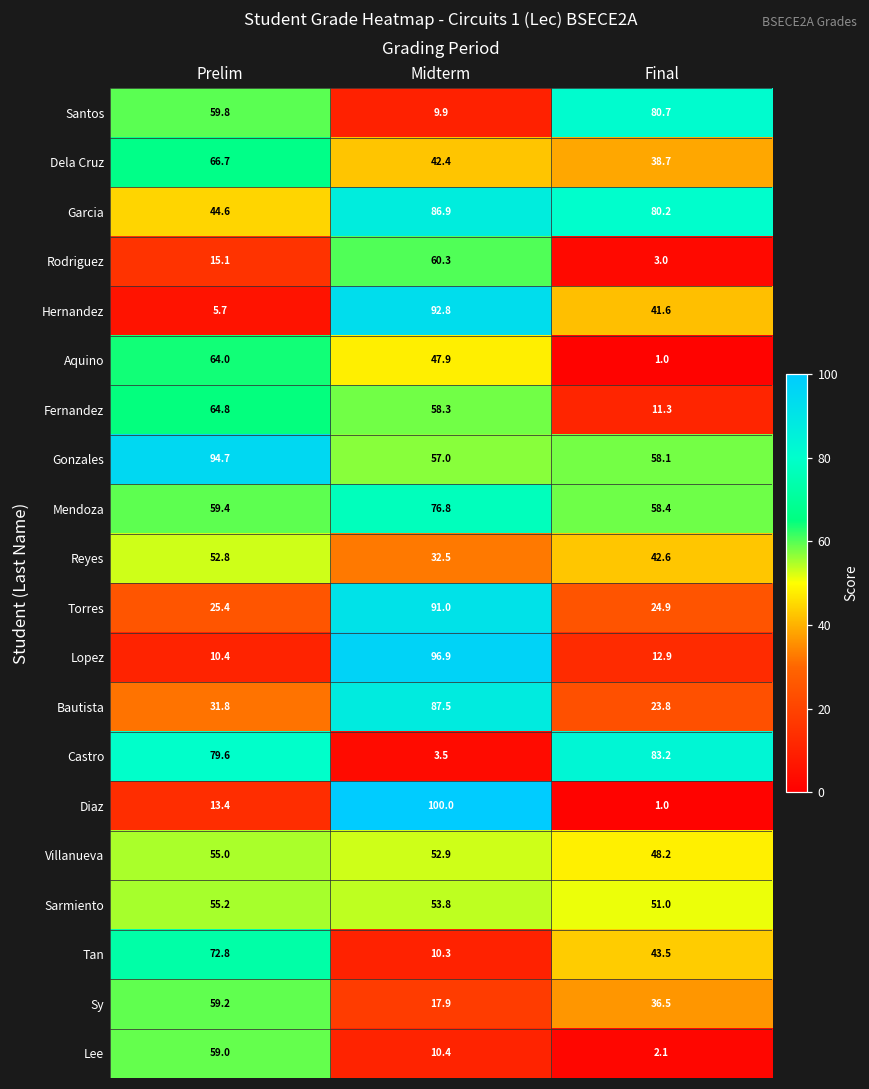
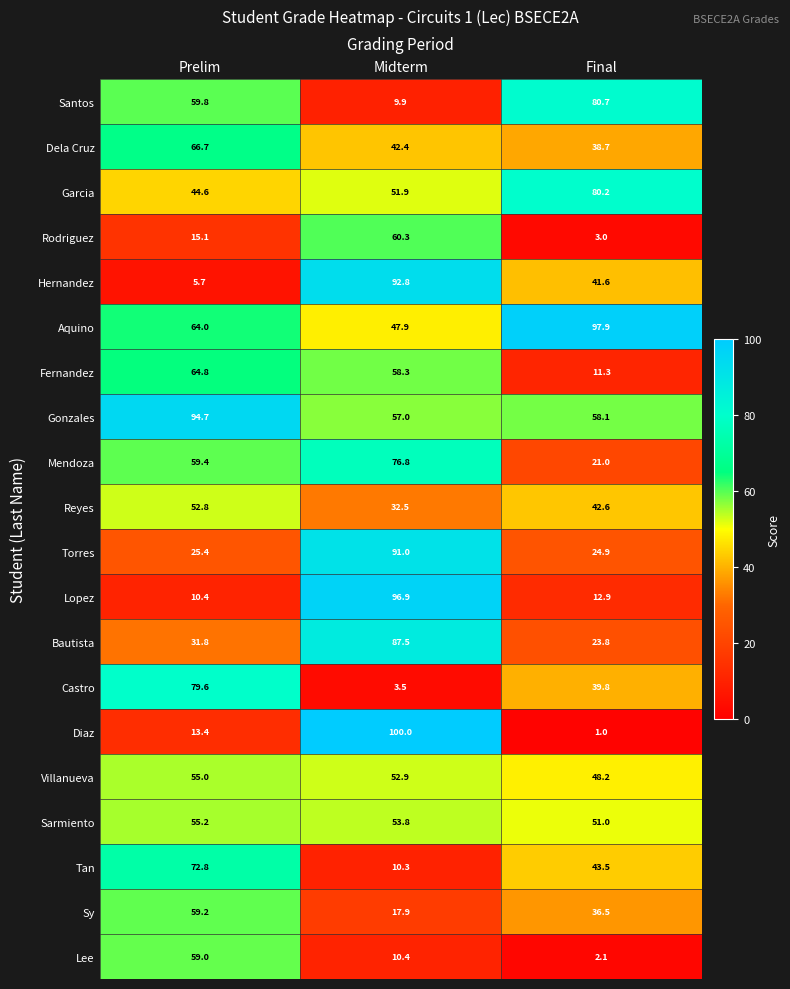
Garcia, Midterm: 86.9 -> 51.9
Aquino, Final: 1.0 -> 97.9
Mendoza, Final: 58.4 -> 21.0
Castro, Final: 83.2 -> 39.8
